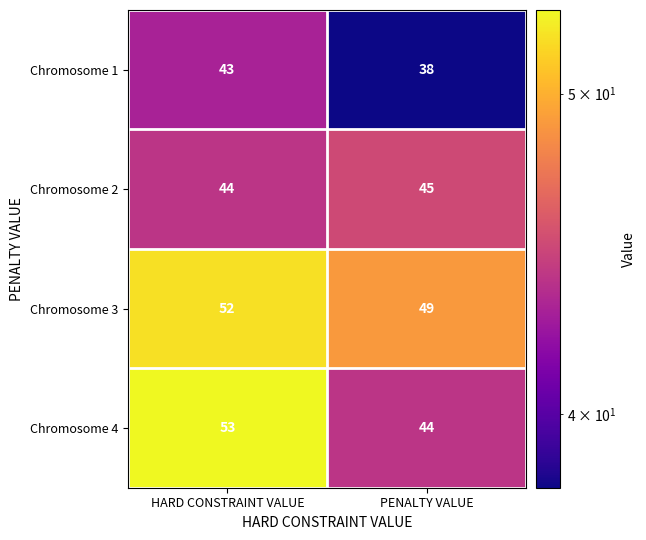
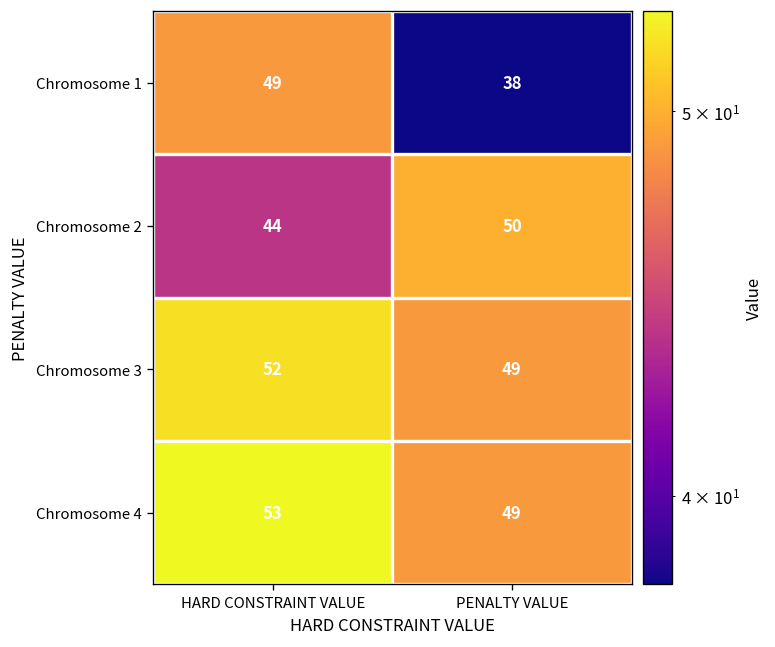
Chromosome 1, HARD CONSTRAINT VALUE: 43 -> 49
Chromosome 2, PENALTY VALUE: 45 -> 50
Chromosome 4, PENALTY VALUE: 44 -> 49
